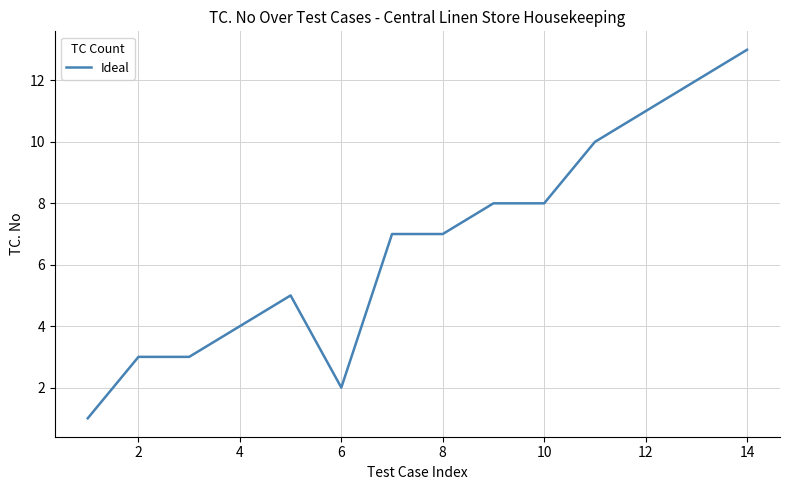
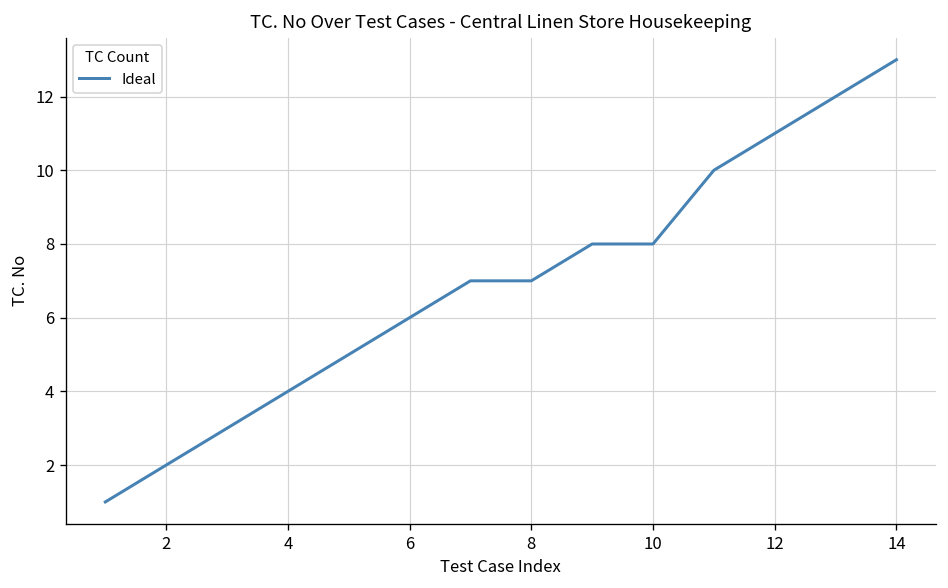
2: 3 -> 2
6: 2 -> 6
